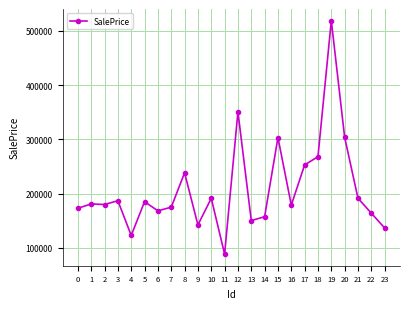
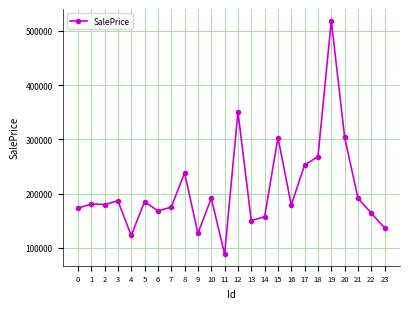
9: 140000 -> 130000
